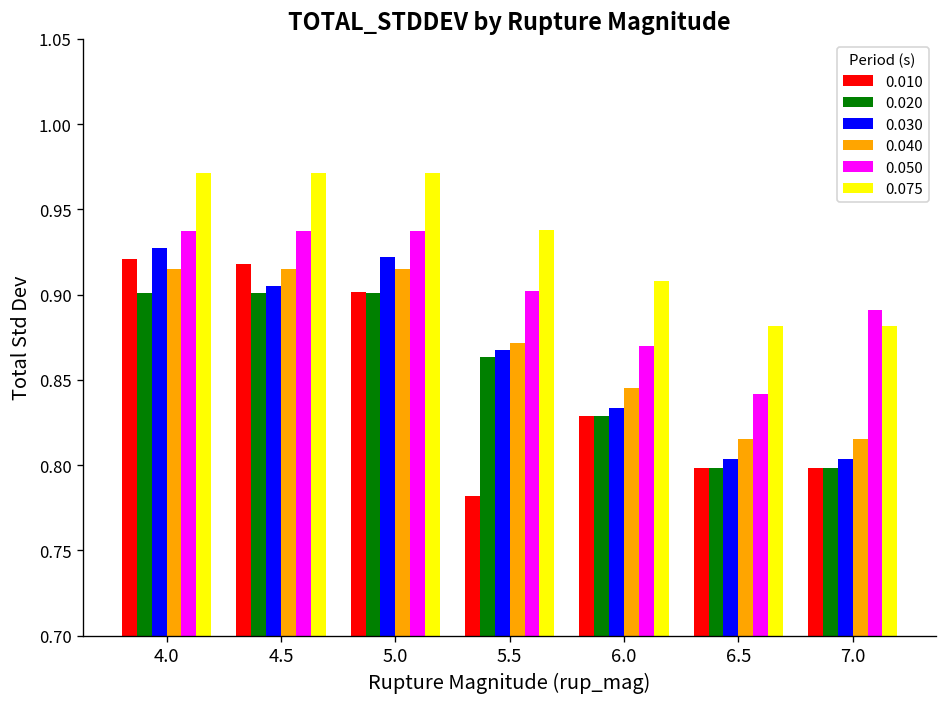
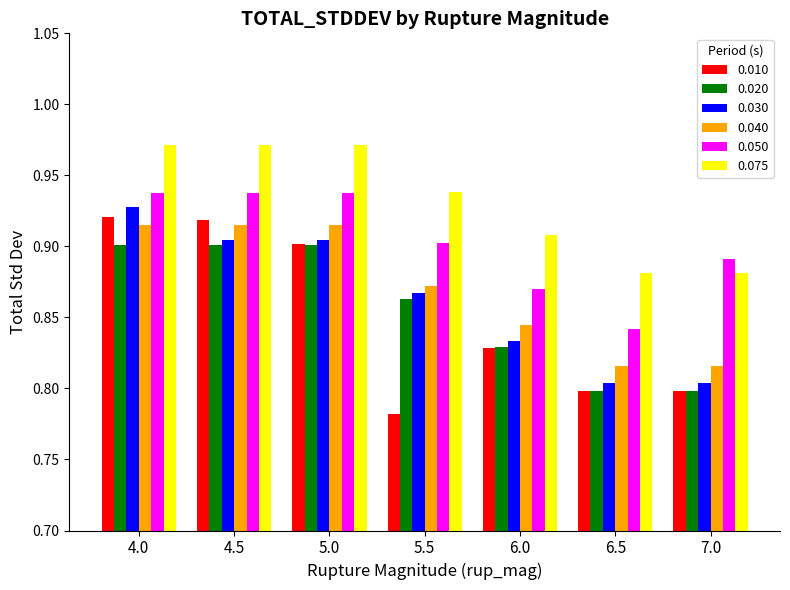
0.030, 5.0: 0.922 -> 0.905
